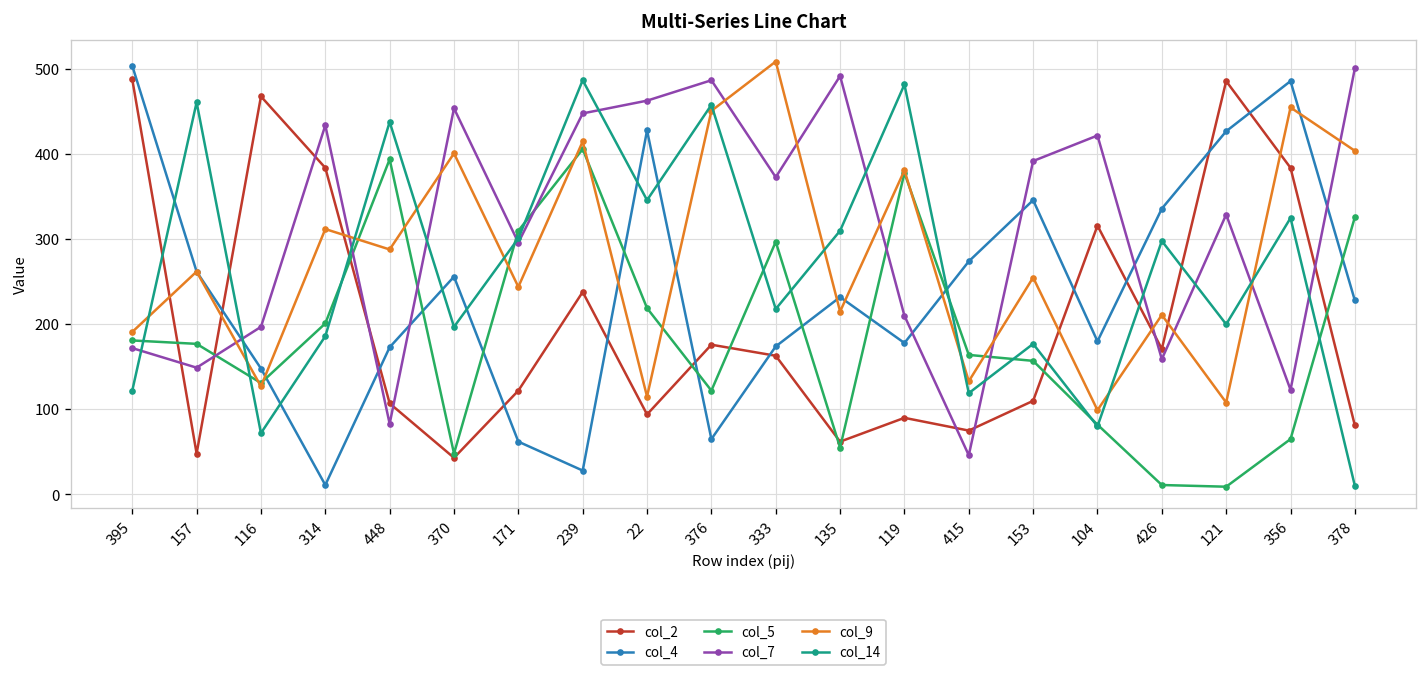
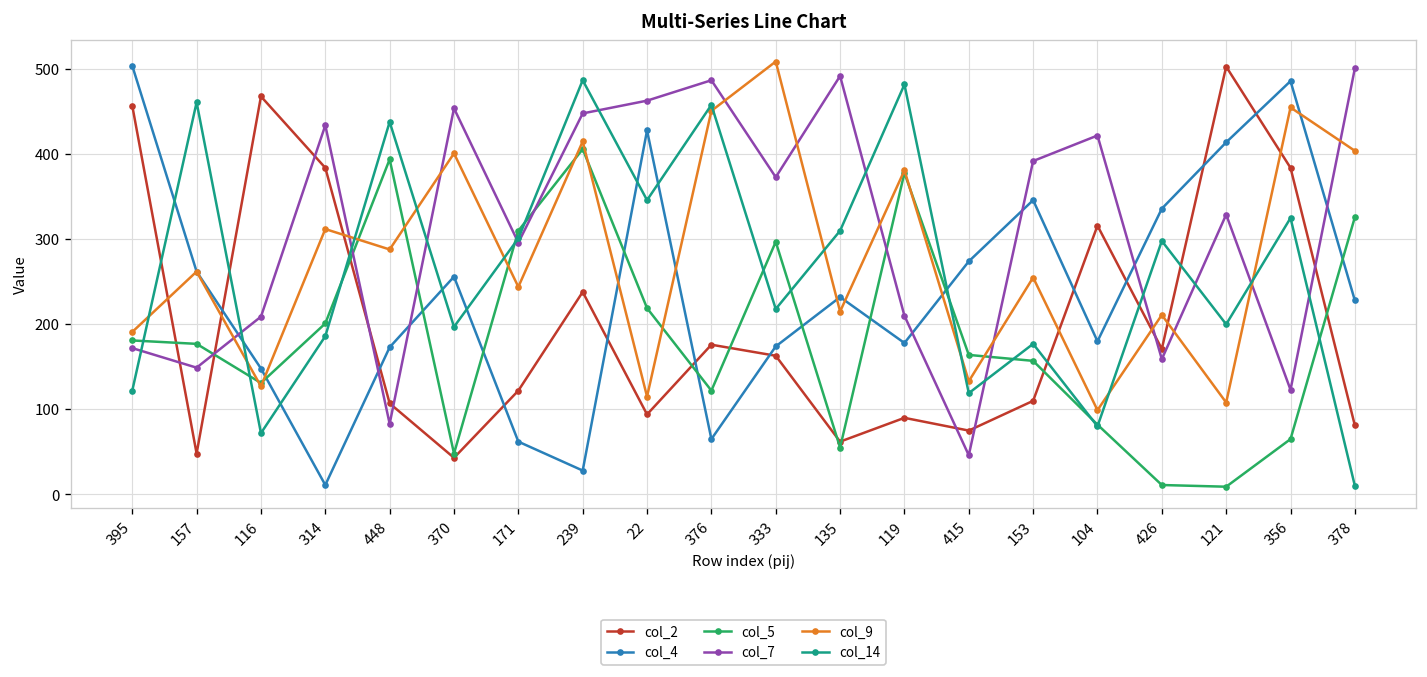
col_2, 395: 490 -> 460
col_7, 116: 200 -> 210
col_2, 121: 490 -> 500
col_4, 121: 430 -> 410
